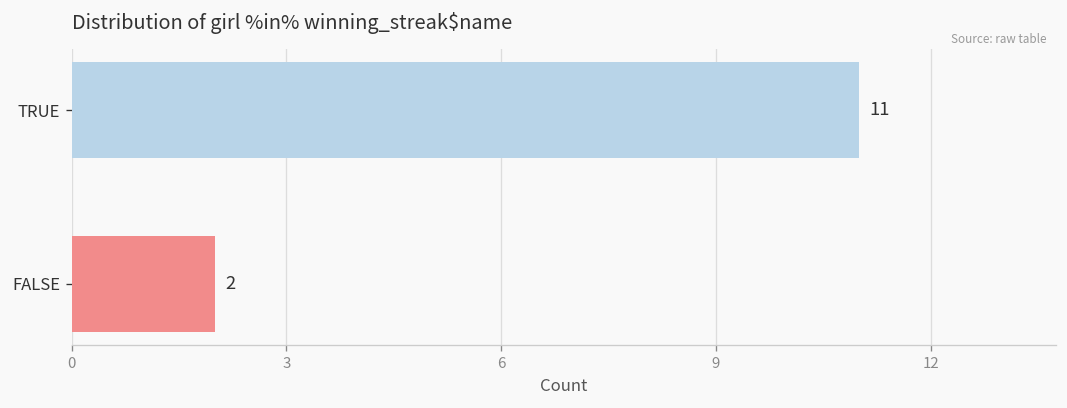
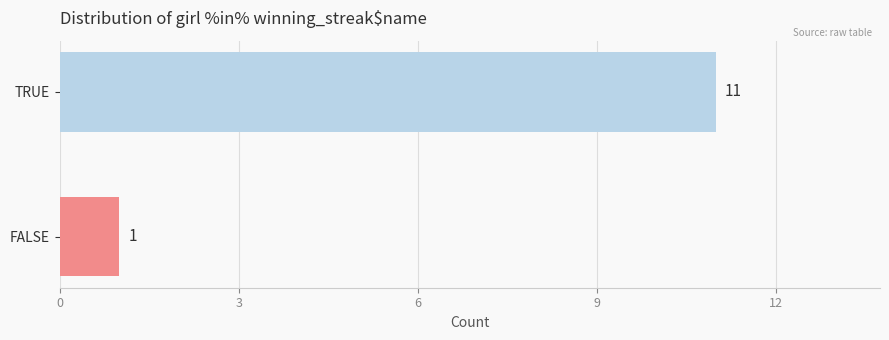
FALSE: 2 -> 1
